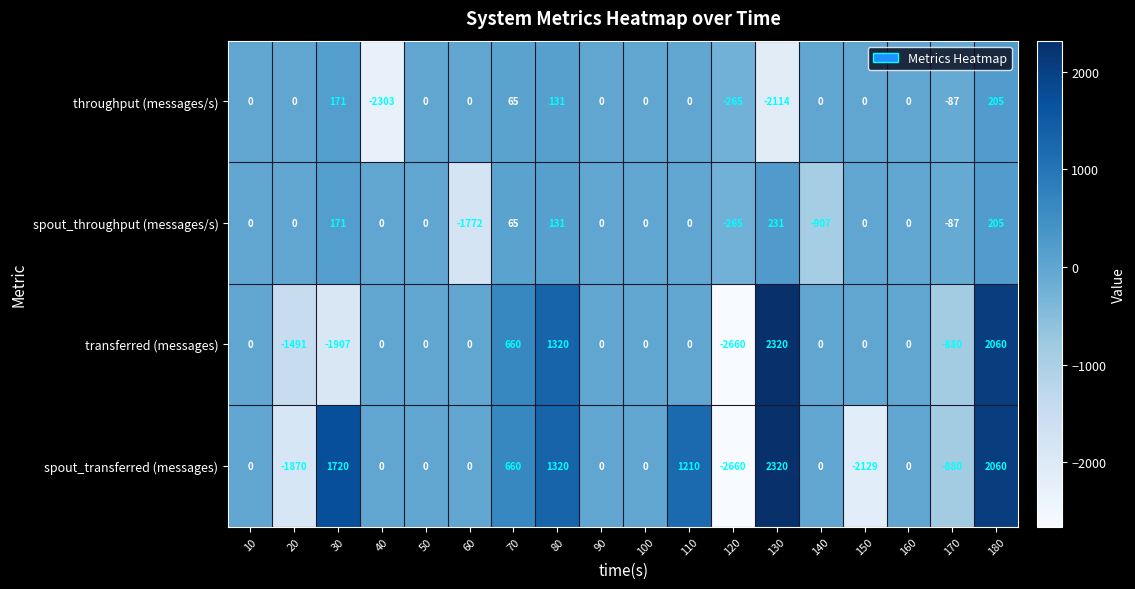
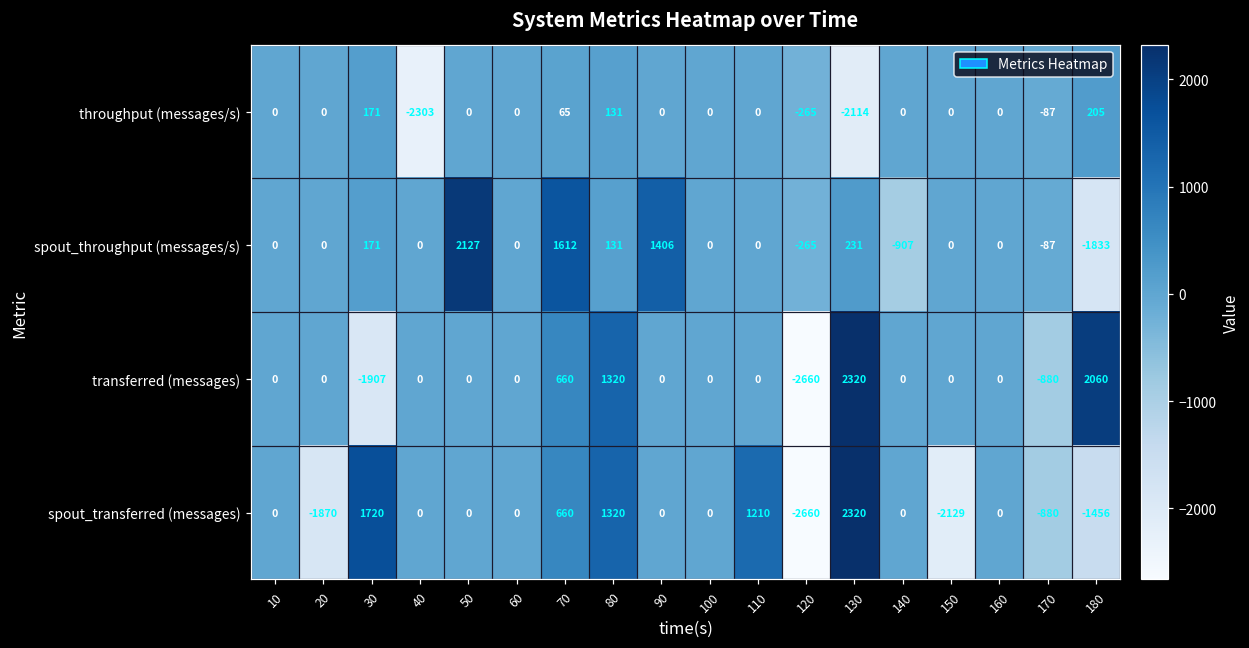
spout_throughput (messages/s), 50: 0 -> 2127
spout_throughput (messages/s), 60: -1772 -> 0
spout_throughput (messages/s), 70: 65 -> 1612
spout_throughput (messages/s), 90: 0 -> 1406
spout_throughput (messages/s), 180: 205 -> -1833
transferred (messages), 20: -1491 -> 0
spout_transferred (messages), 180: 2060 -> -1456
